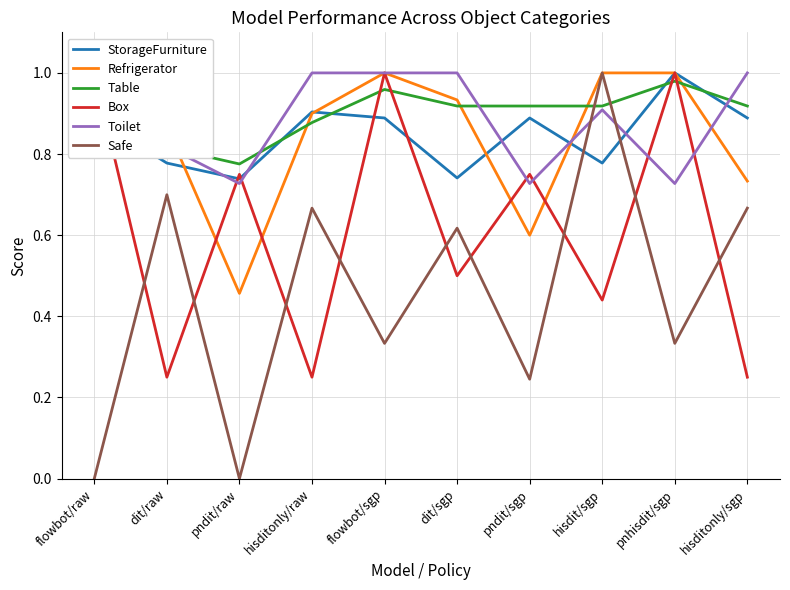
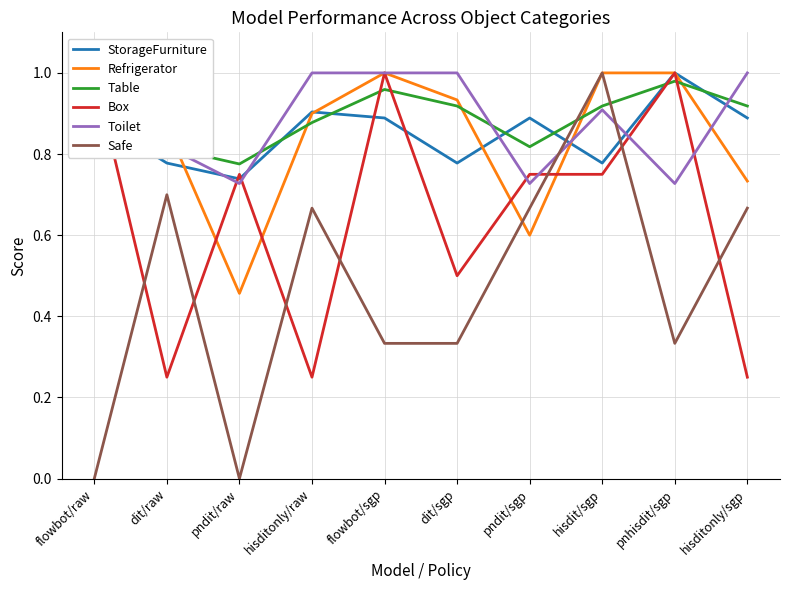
StorageFurniture, dit/sgp: 0.74 -> 0.78
Safe, dit/sgp: 0.62 -> 0.33
Table, pndit/sgp: 0.92 -> 0.82
Safe, pndit/sgp: 0.25 -> 0.67
Box, hisdit/sgp: 0.44 -> 0.75
